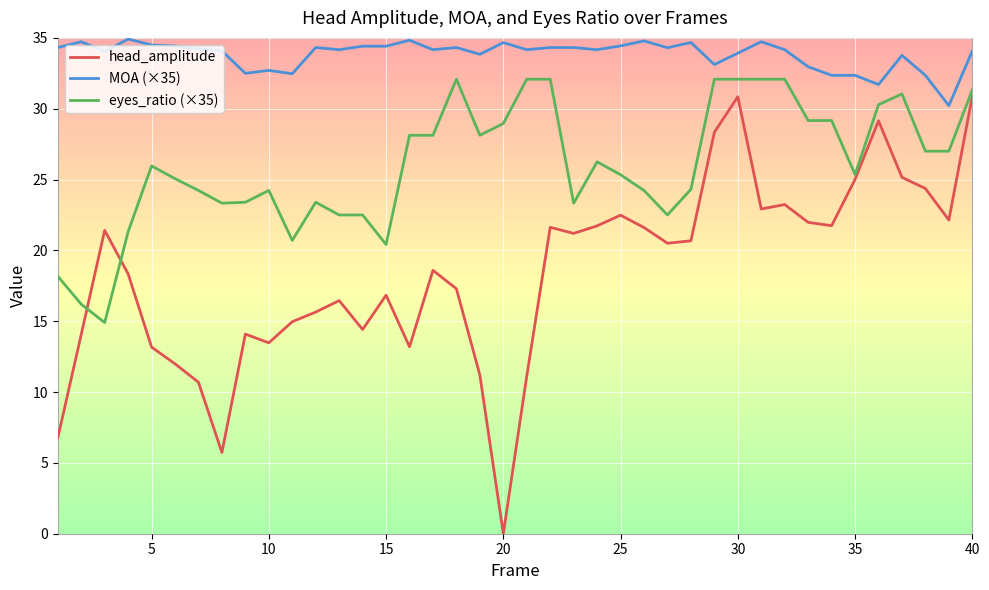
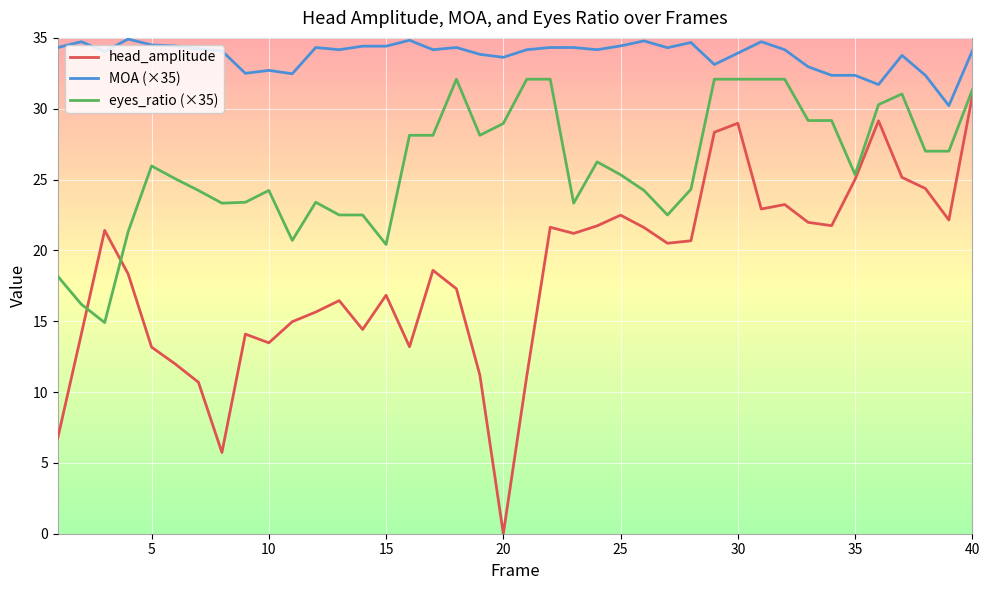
MOA (×35), 20: 34.7 -> 33.6
head_amplitude, 30: 30.8 -> 29.0
